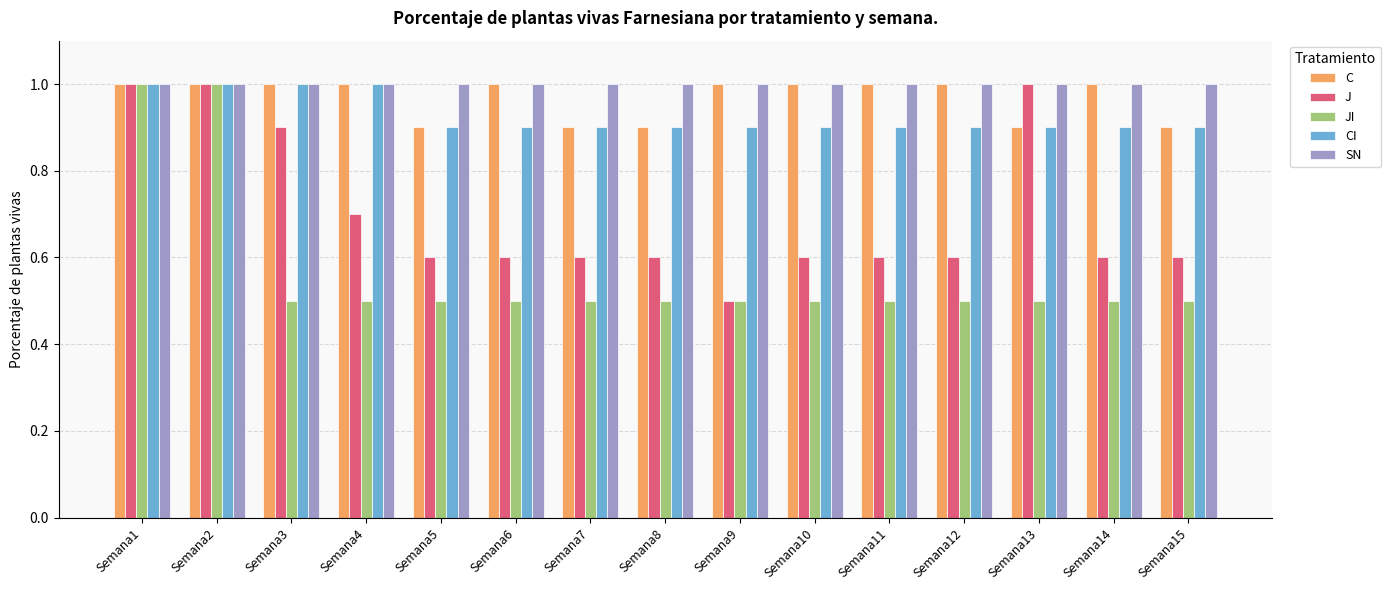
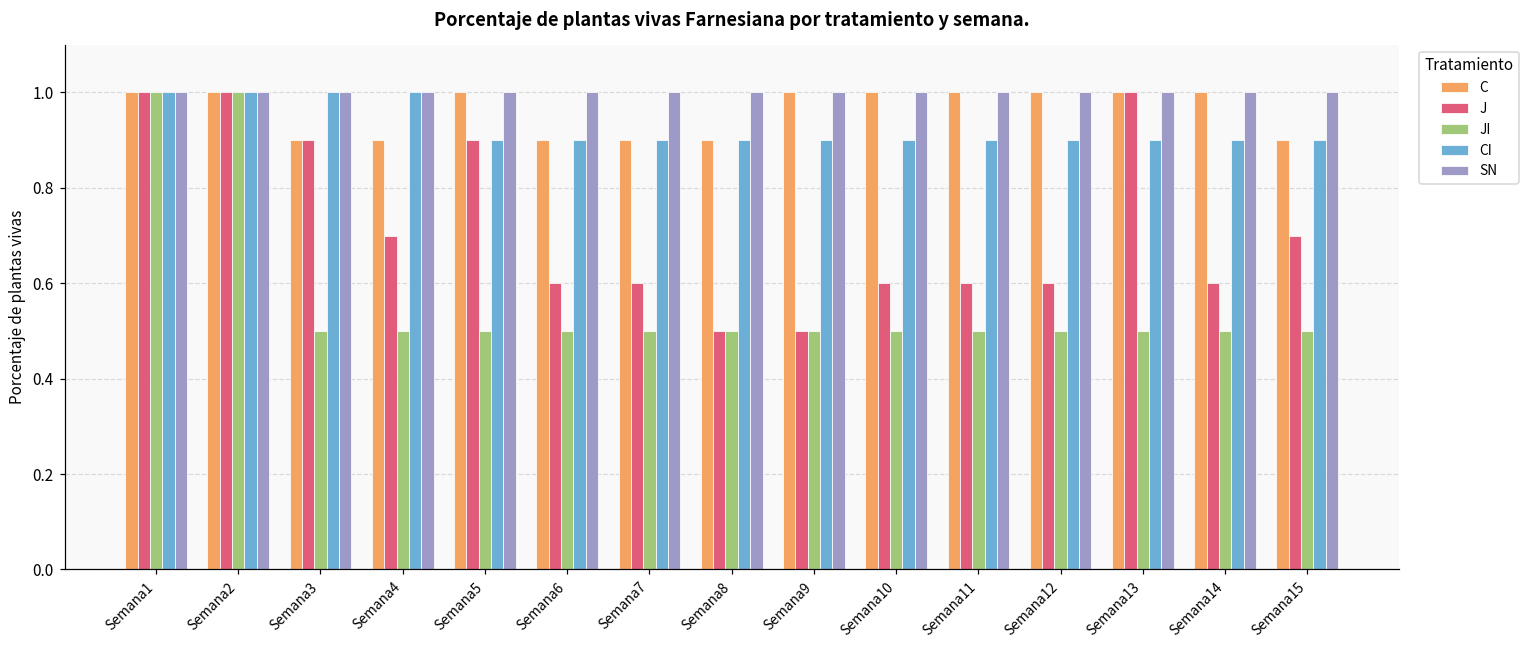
C, Semana3: 1.0 -> 0.9
C, Semana4: 1.0 -> 0.9
C, Semana5: 0.9 -> 1.0
J, Semana5: 0.6 -> 0.9
C, Semana6: 1.0 -> 0.9
J, Semana8: 0.6 -> 0.5
C, Semana13: 0.9 -> 1.0
J, Semana15: 0.6 -> 0.7
